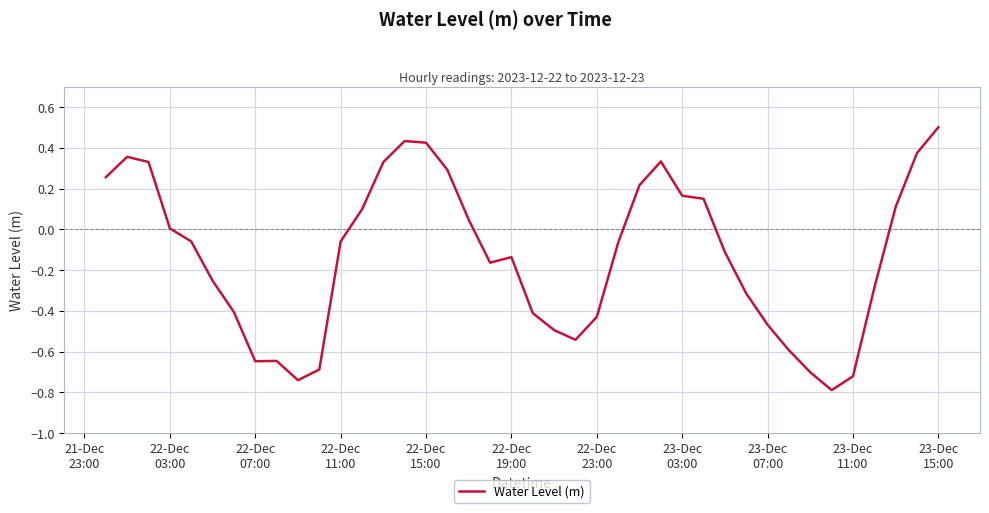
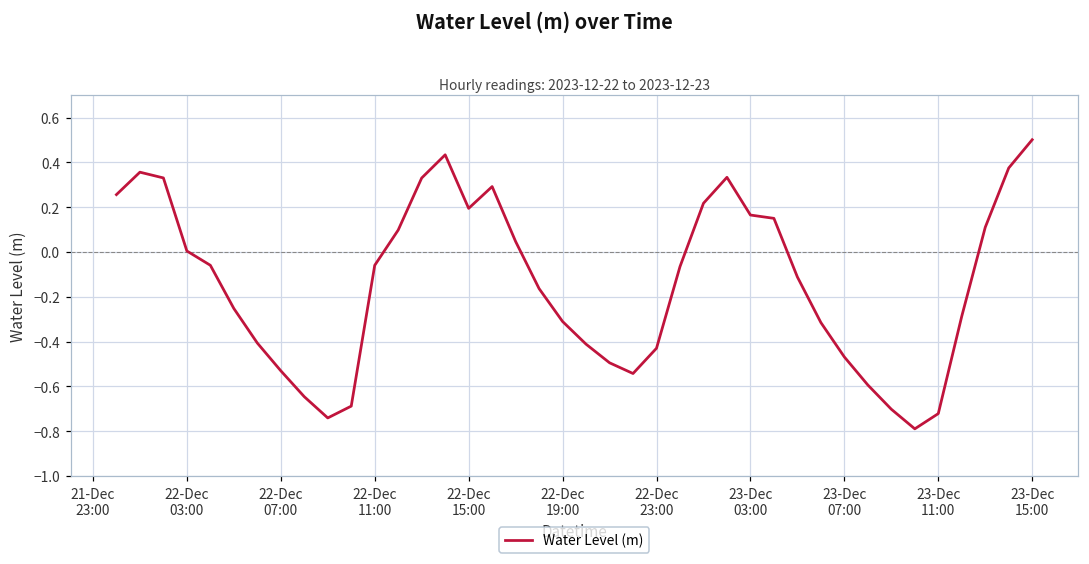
22-Dec 07:00: -0.65 -> -0.53
22-Dec 15:00: 0.43 -> 0.20
22-Dec 19:00: -0.14 -> -0.31
